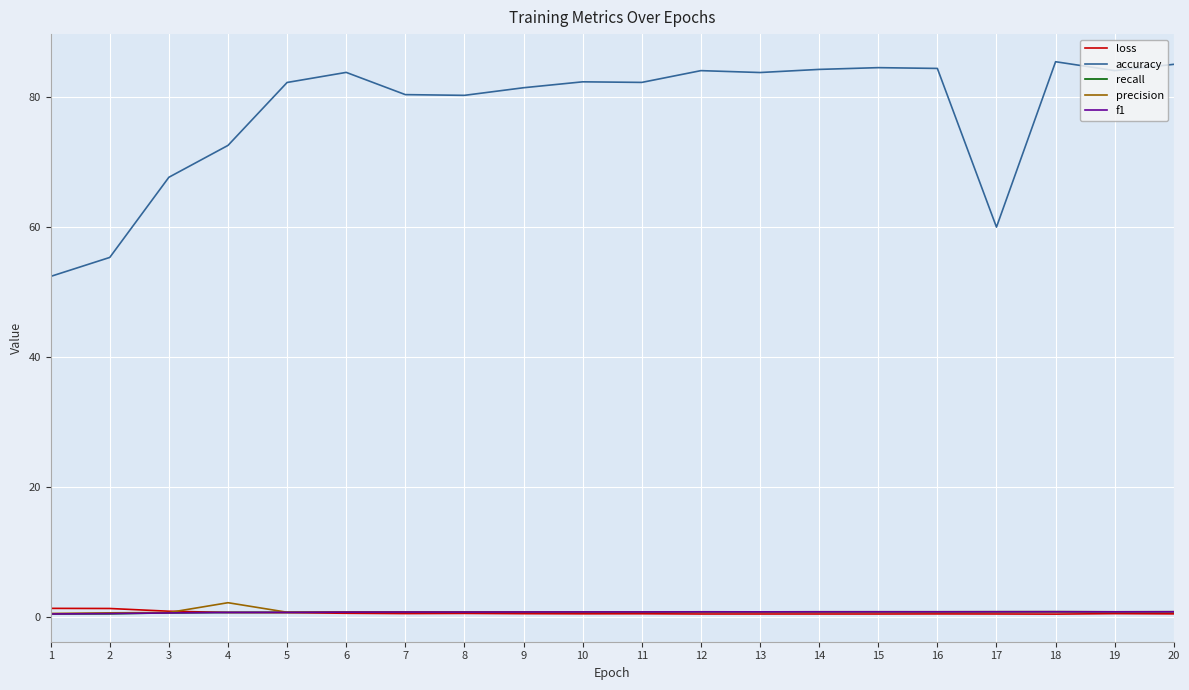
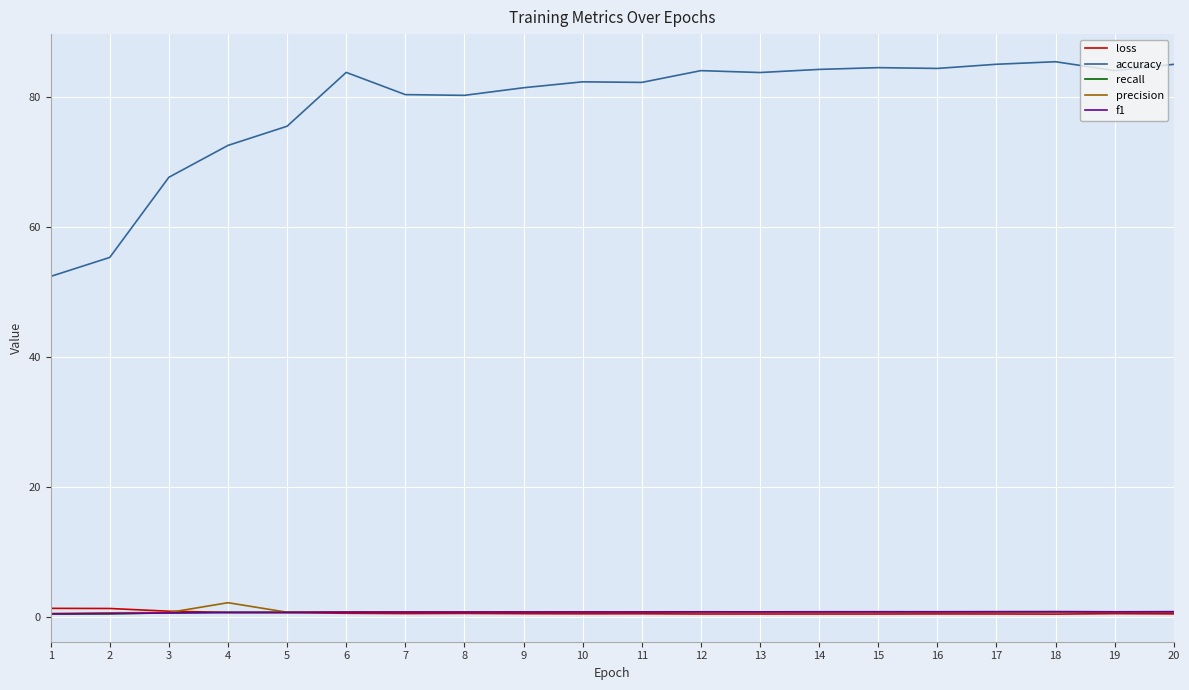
accuracy, 5: 82 -> 76
accuracy, 17: 60 -> 85
